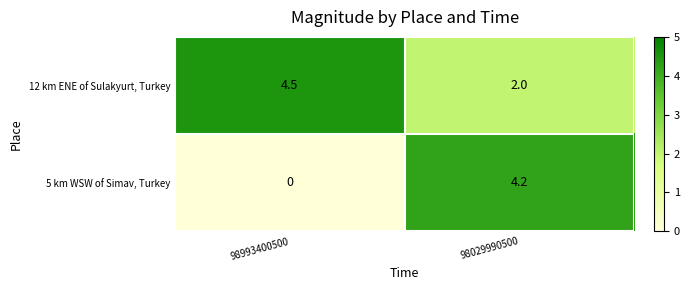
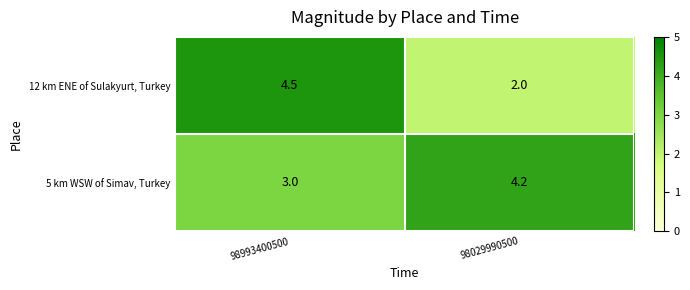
5 km WSW of Simav, Turkey, 98993400500: 0 -> 3.0
